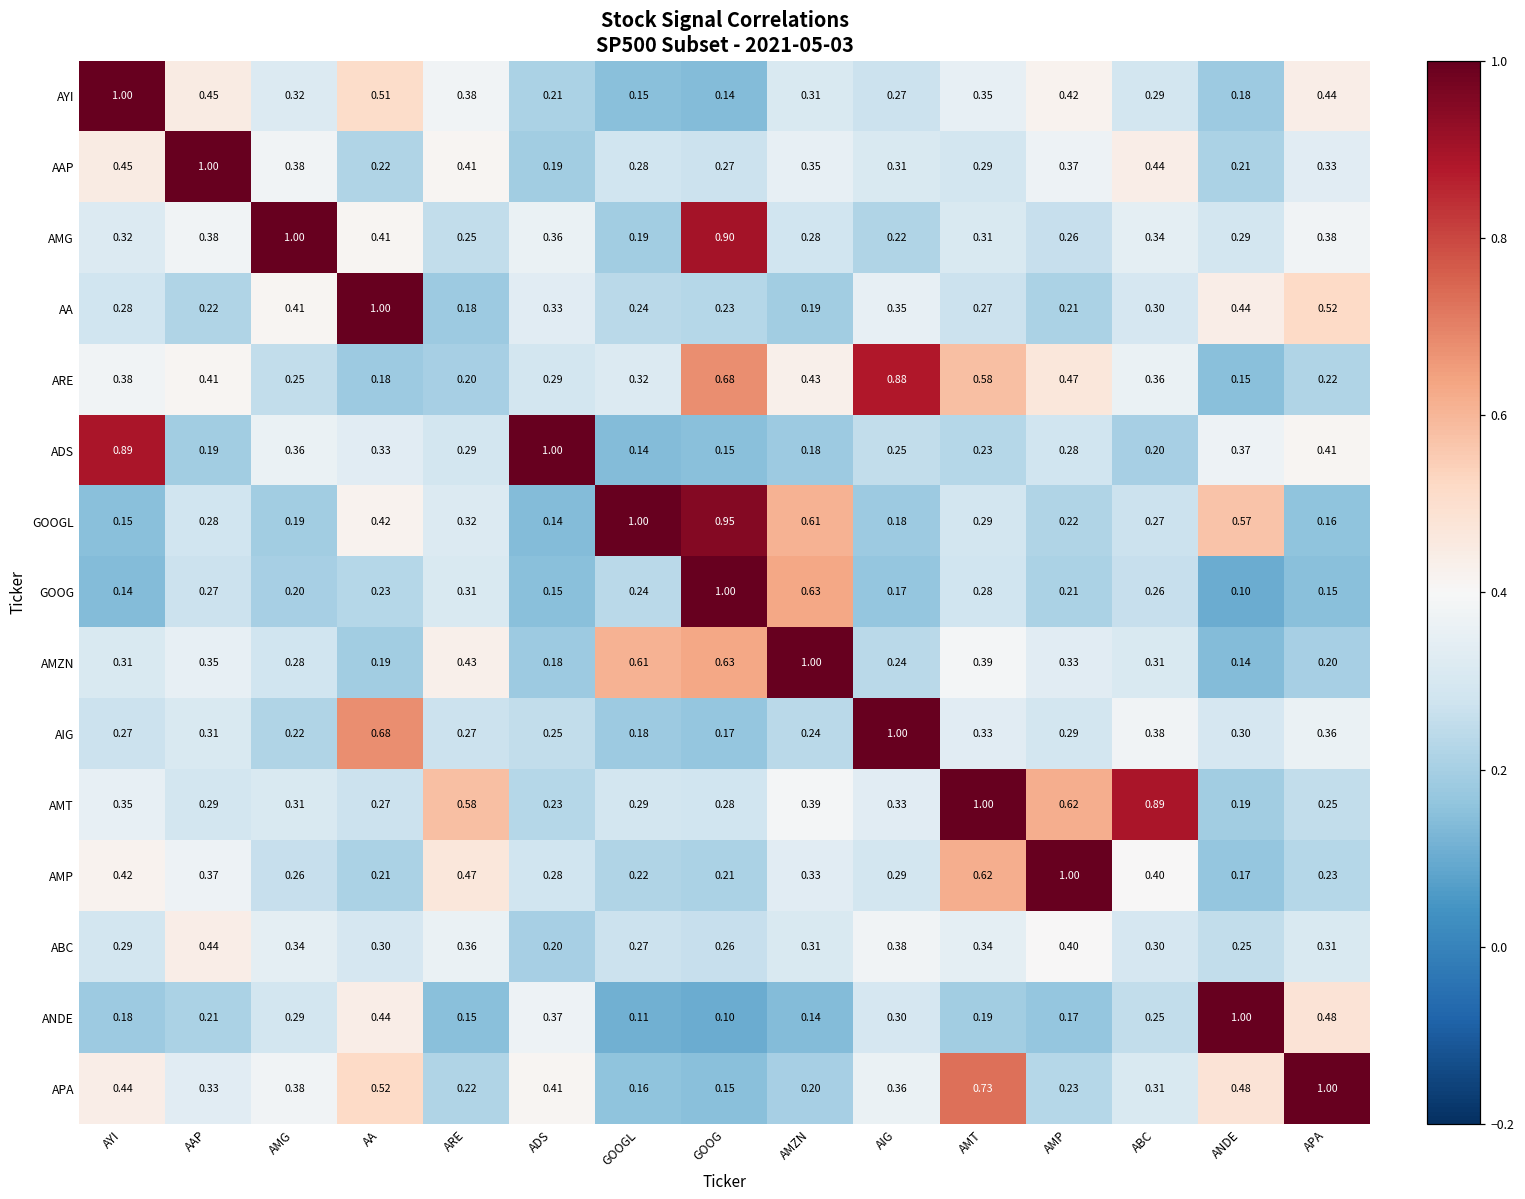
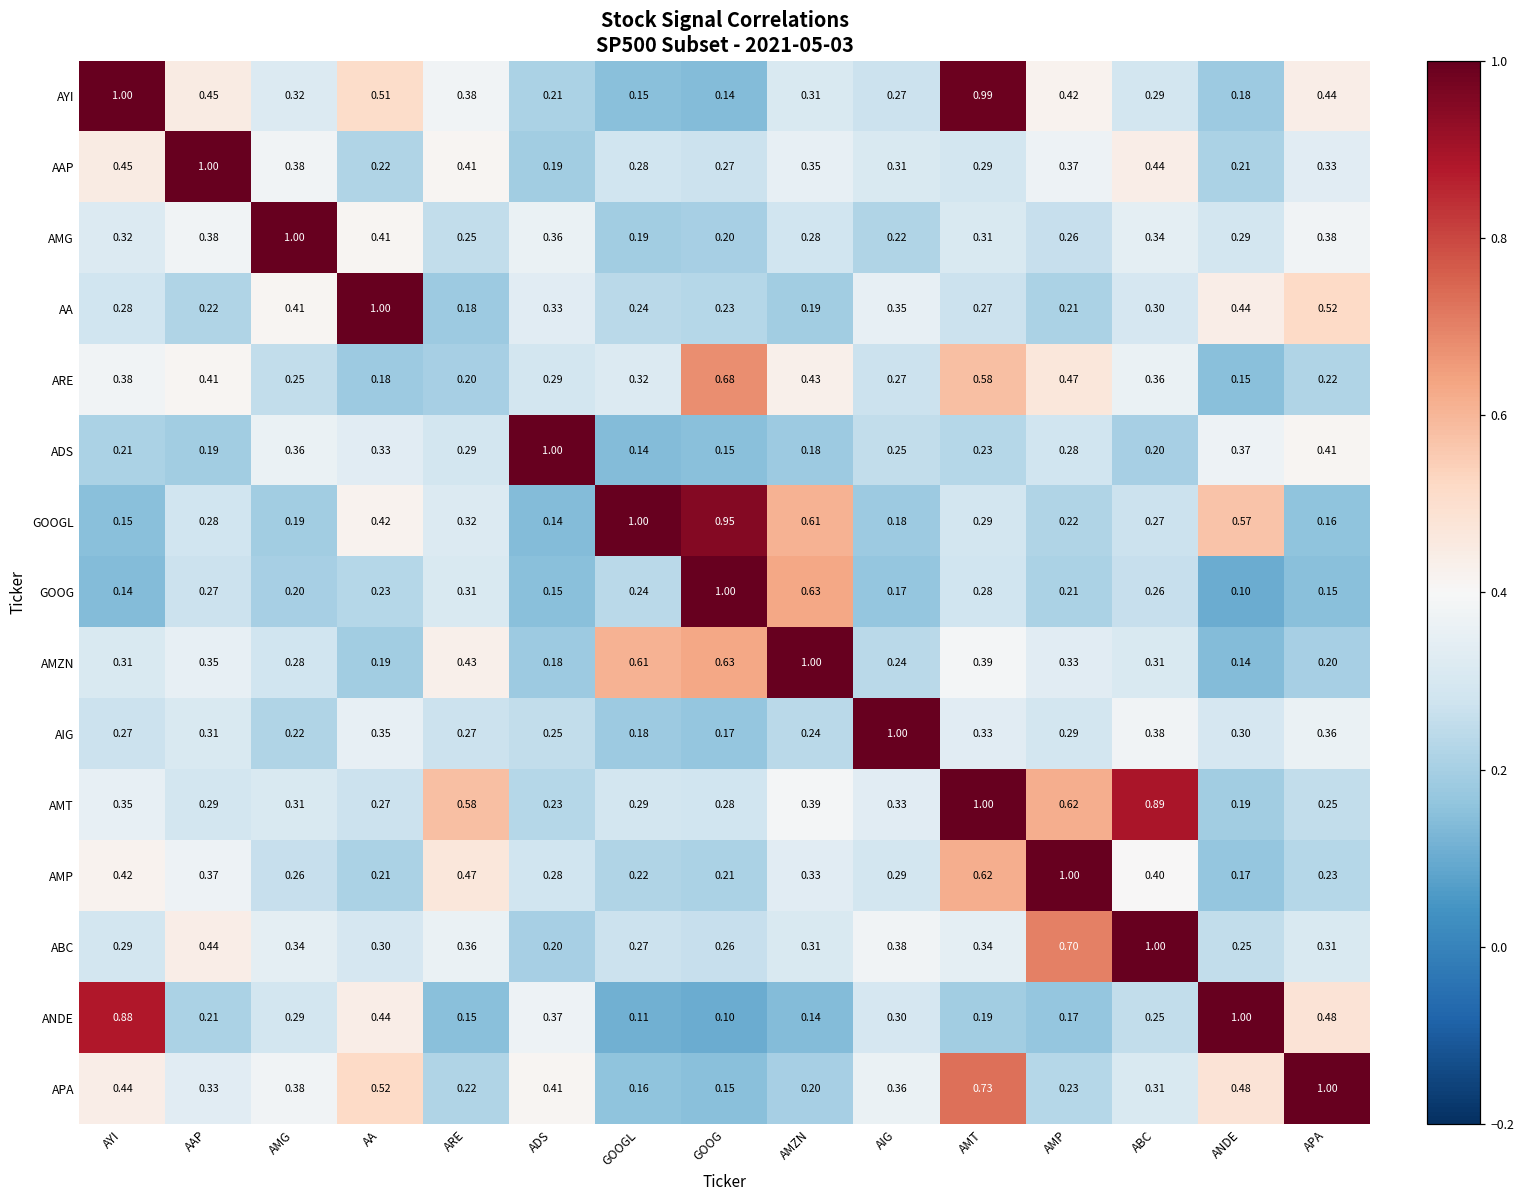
AYI, AMT: 0.35 -> 0.99
AMG, GOOG: 0.90 -> 0.20
ARE, AIG: 0.88 -> 0.27
ADS, AYI: 0.89 -> 0.21
AIG, AA: 0.68 -> 0.35
ABC, AMP: 0.40 -> 0.70
ABC, ABC: 0.30 -> 1.00
ANDE, AYI: 0.18 -> 0.88
